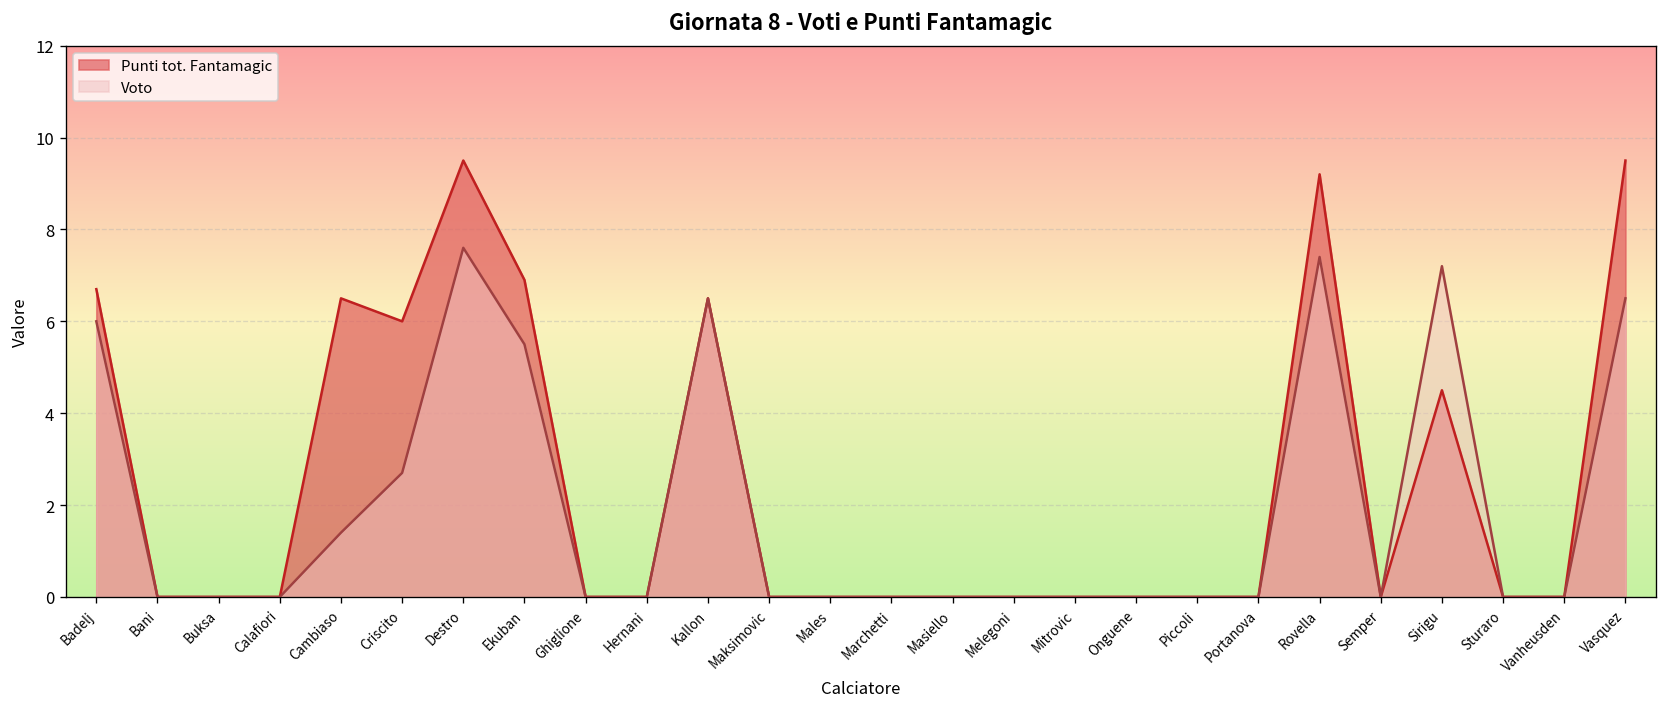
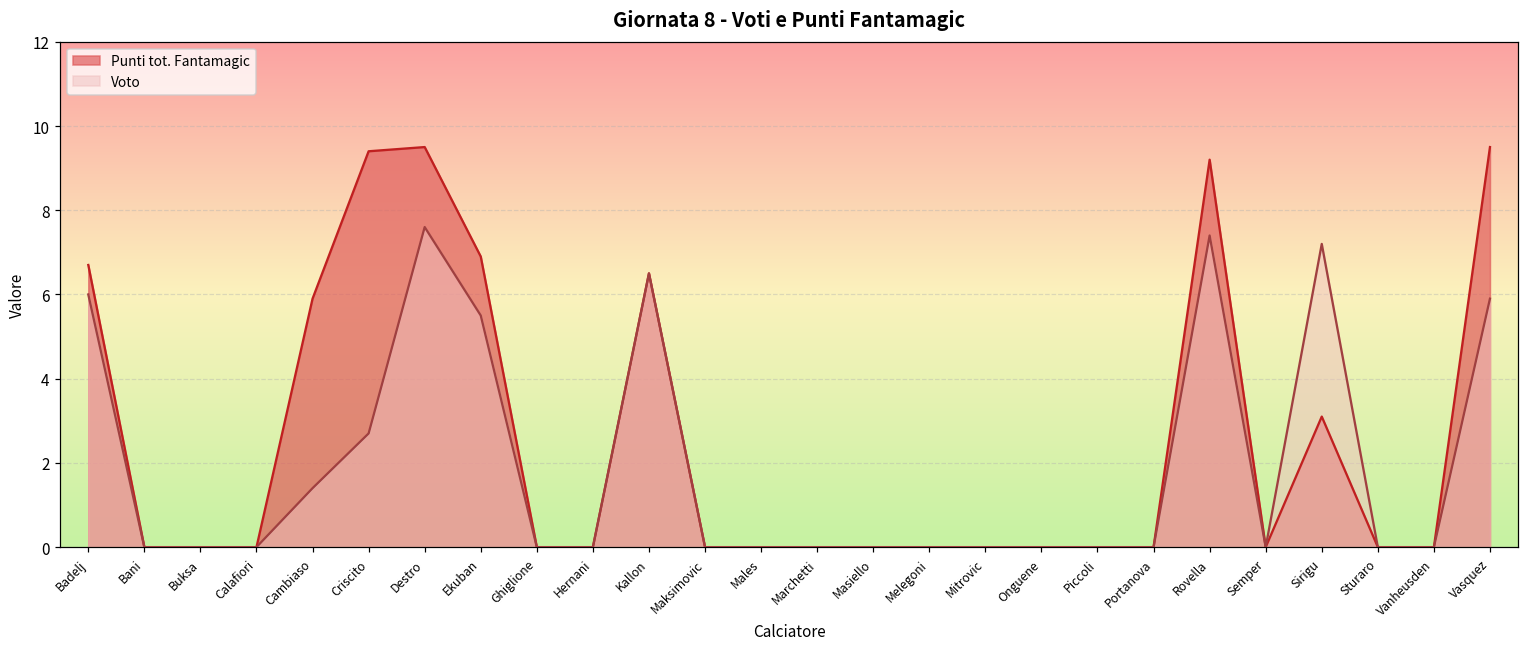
Punti tot. Fantamagic, Cambiaso: 6.5 -> 5.9
Punti tot. Fantamagic, Criscito: 6.0 -> 9.4
Punti tot. Fantamagic, Sirigu: 4.5 -> 3.1
Voto, Vasquez: 6.5 -> 5.9
